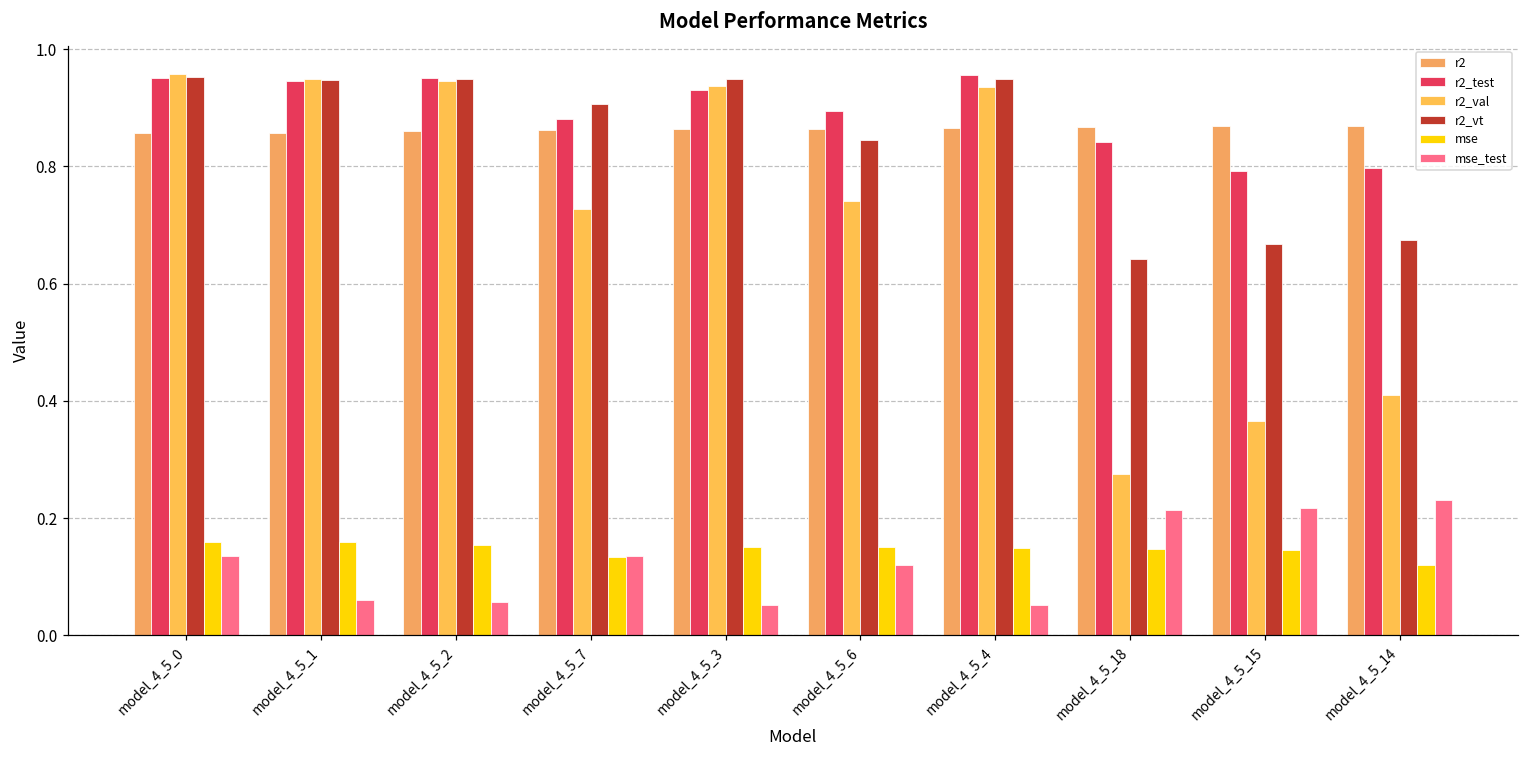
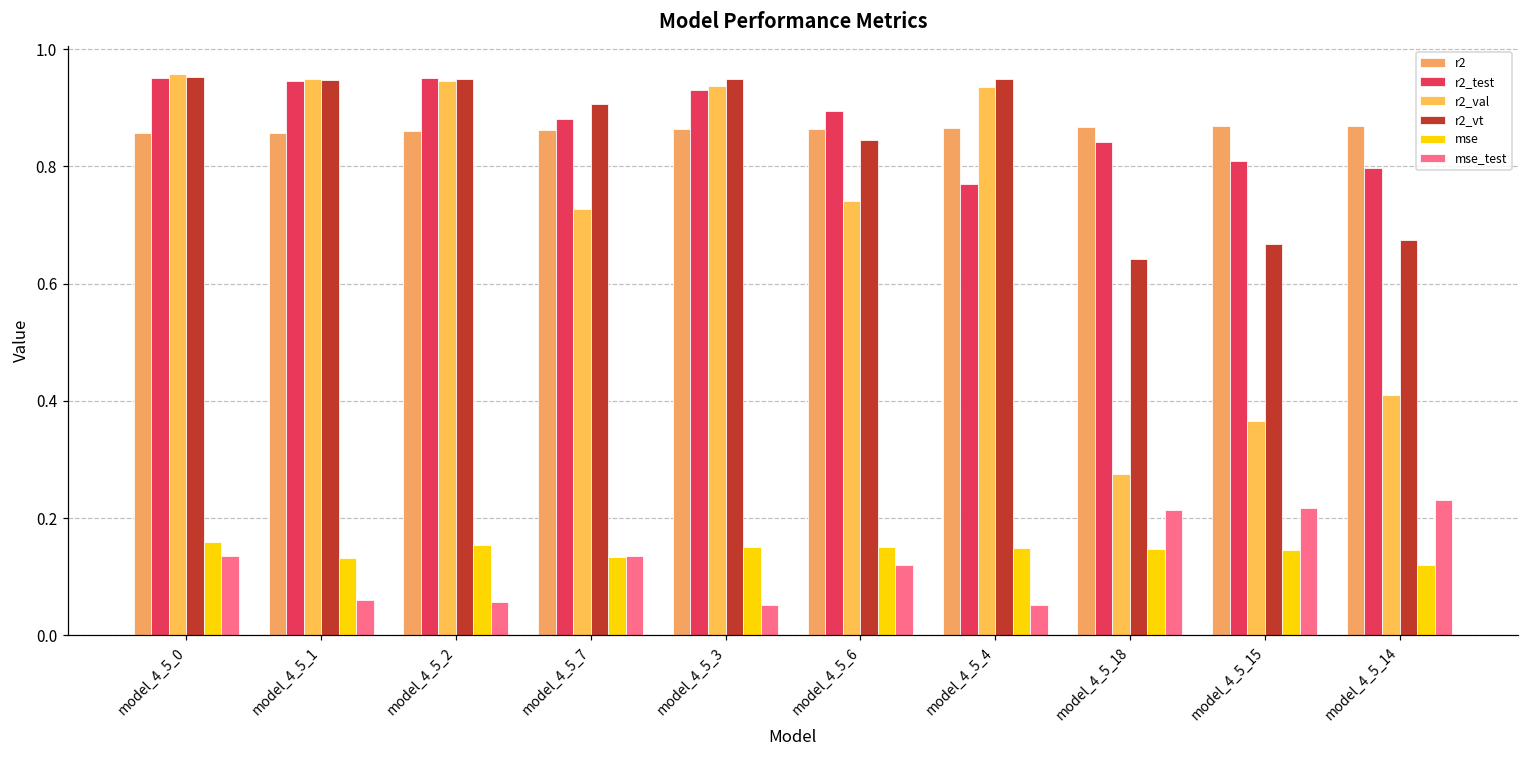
mse, model_4_5_1: 0.16 -> 0.13
r2_test, model_4_5_4: 0.95 -> 0.77
r2_test, model_4_5_15: 0.79 -> 0.81
